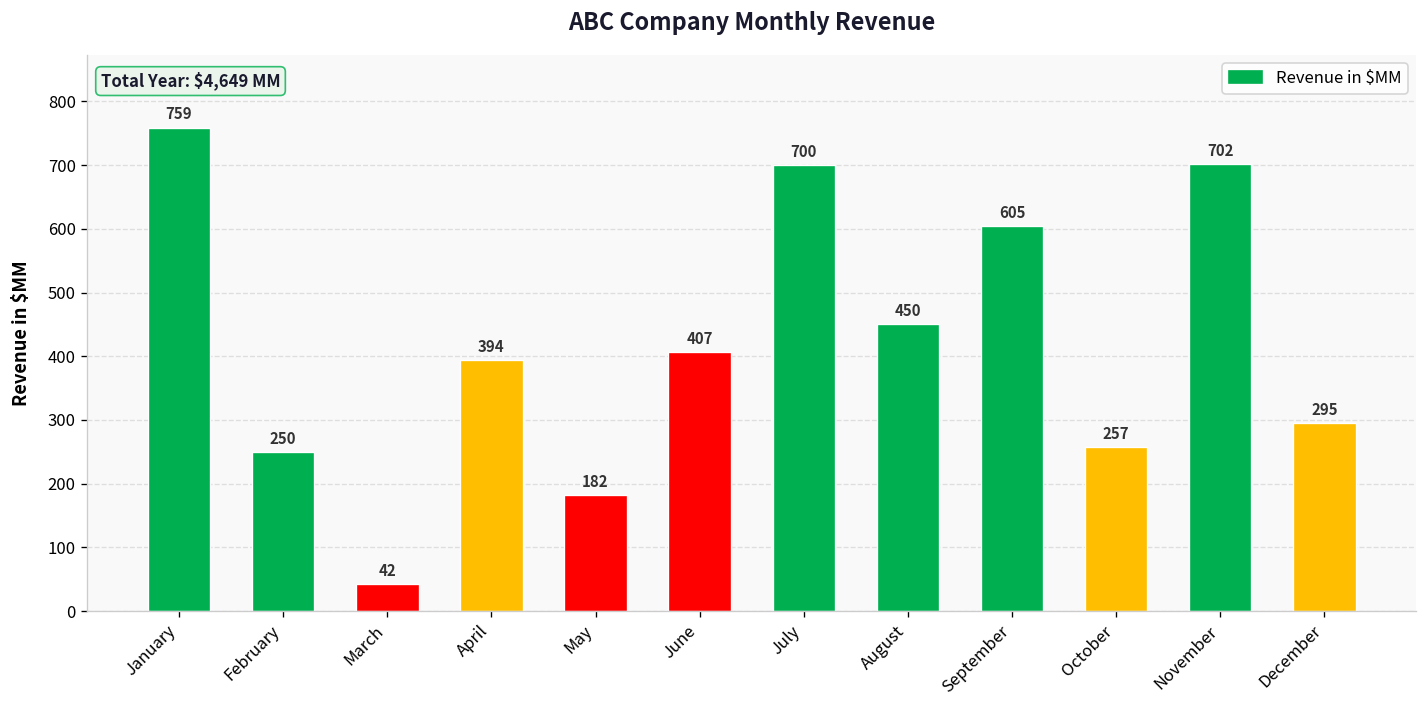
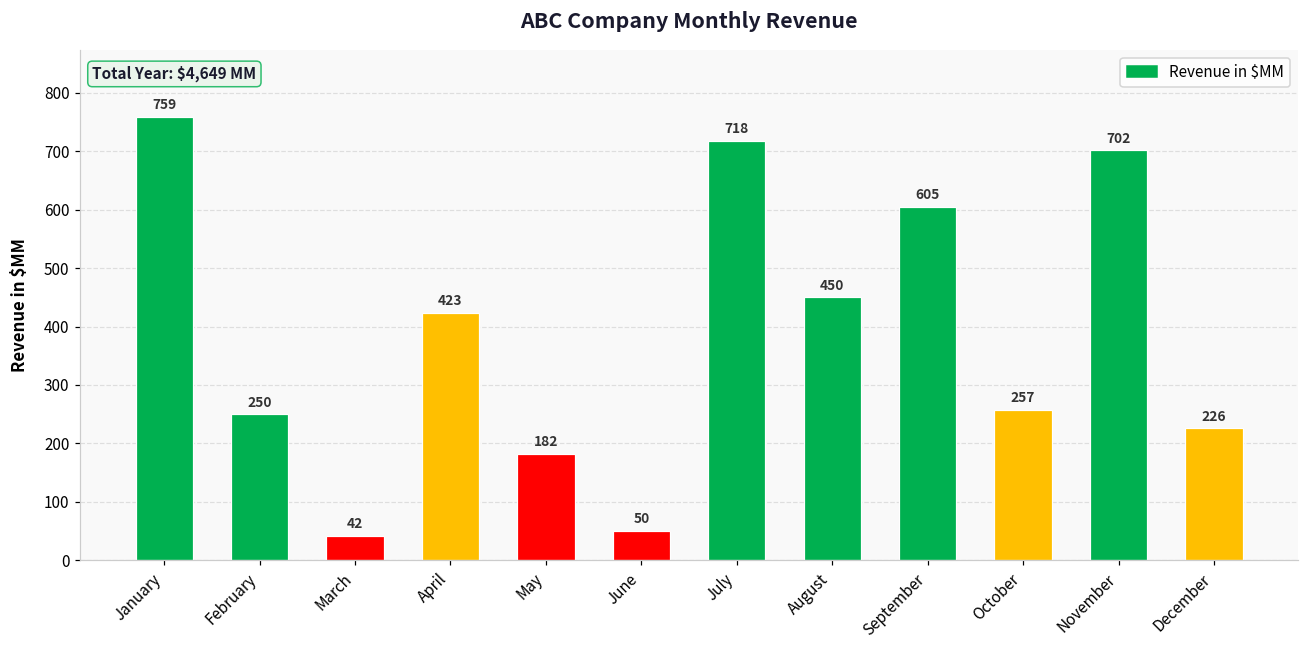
April: 394 -> 423
June: 407 -> 50
July: 700 -> 718
December: 295 -> 226
